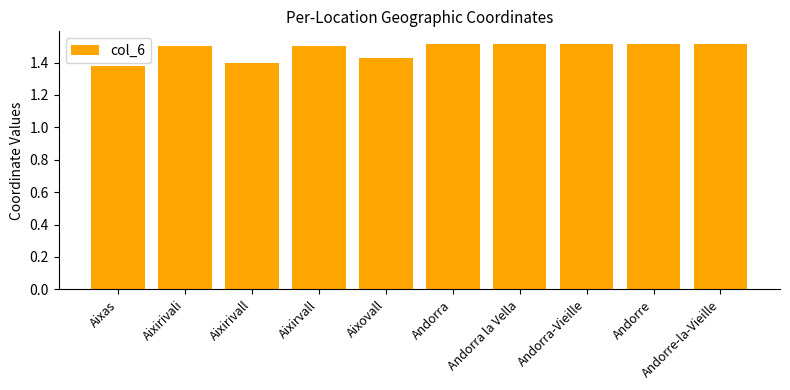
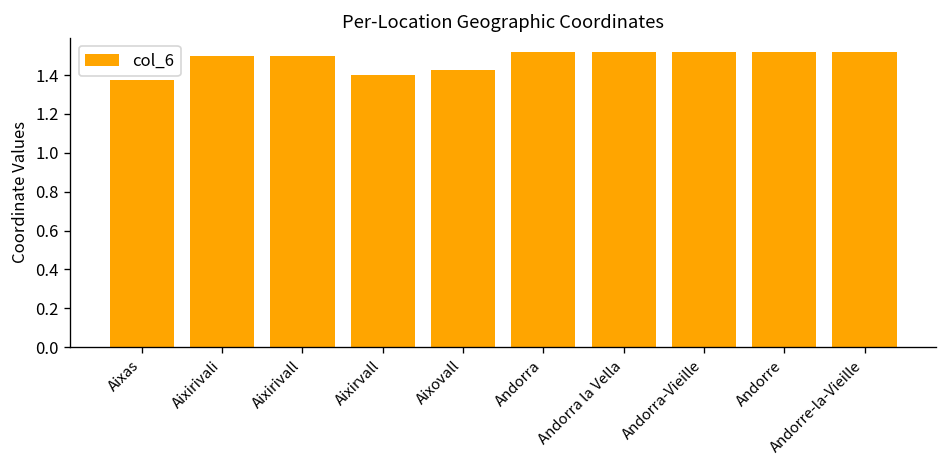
Aixirivall: 1.4 -> 1.5
Aixirvall: 1.5 -> 1.4
